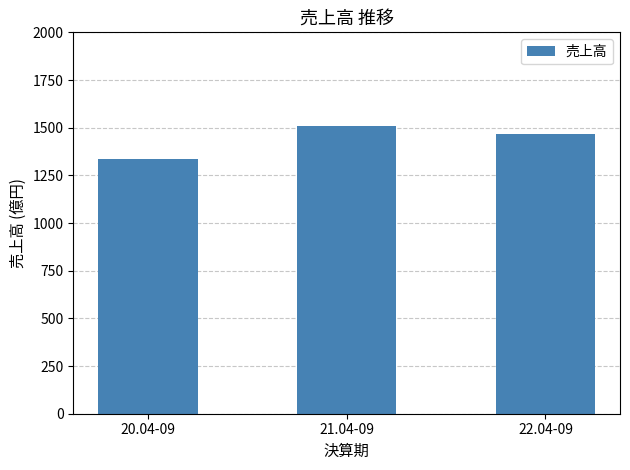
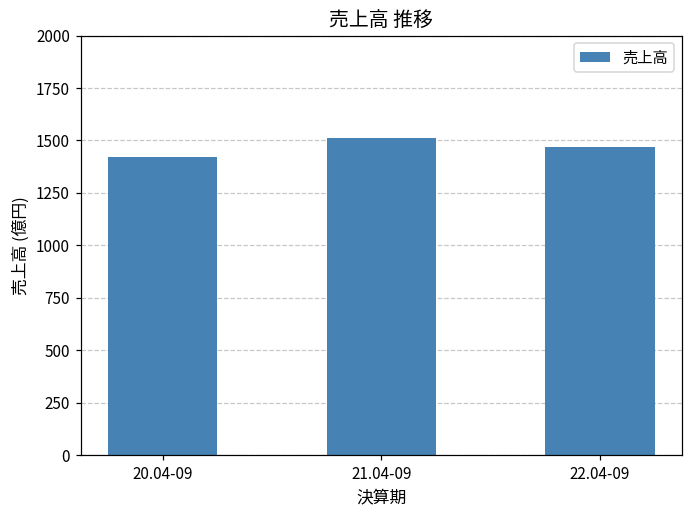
20.04-09: 1330 -> 1420
